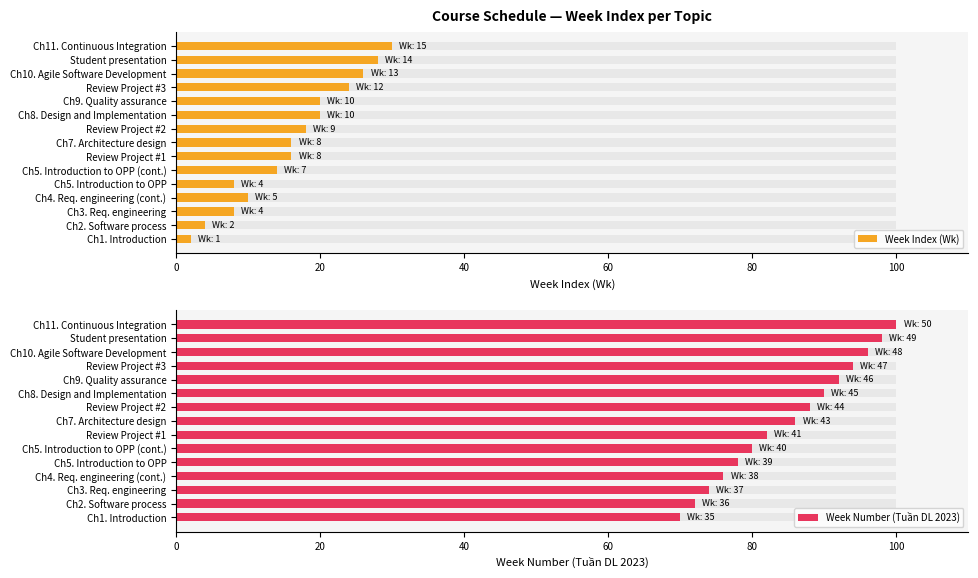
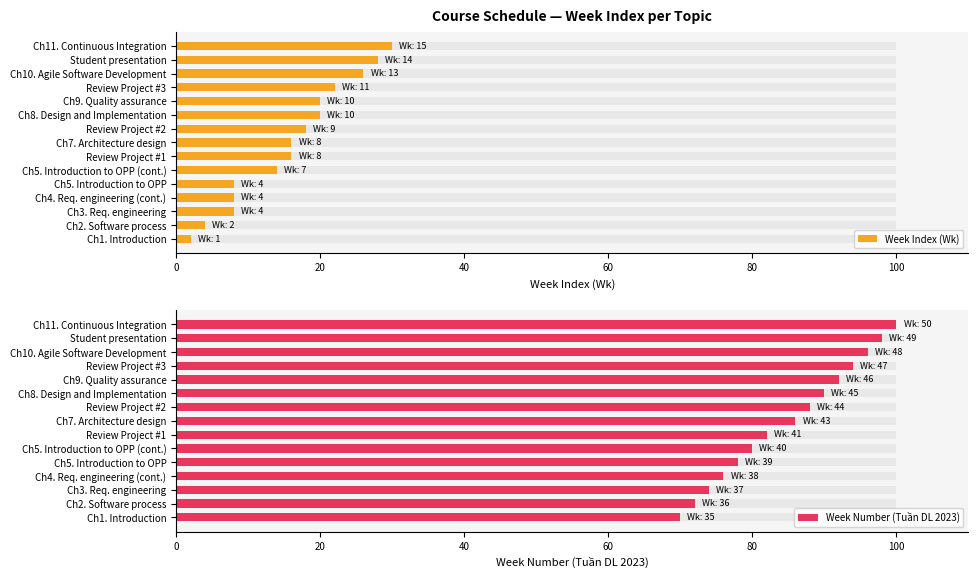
Course Schedule — Week Index per Topic, Week Index (Wk), Review Project #3: 12 -> 11
Course Schedule — Week Index per Topic, Week Index (Wk), Ch4. Req. engineering (cont.): 5 -> 4
